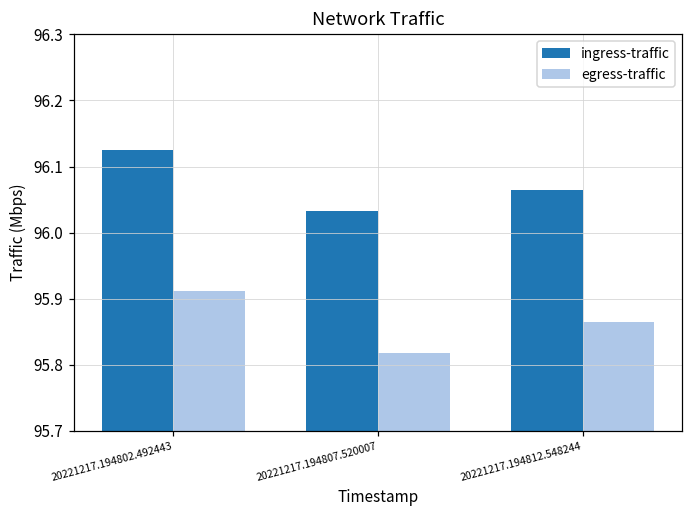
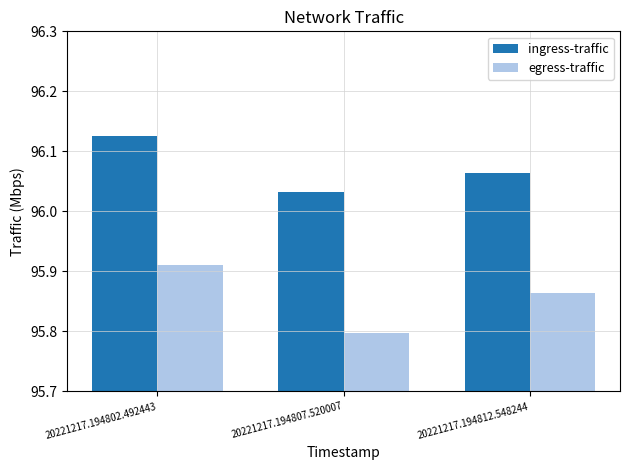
egress-traffic, 20221217.194807.520007: 95.82 -> 95.80
